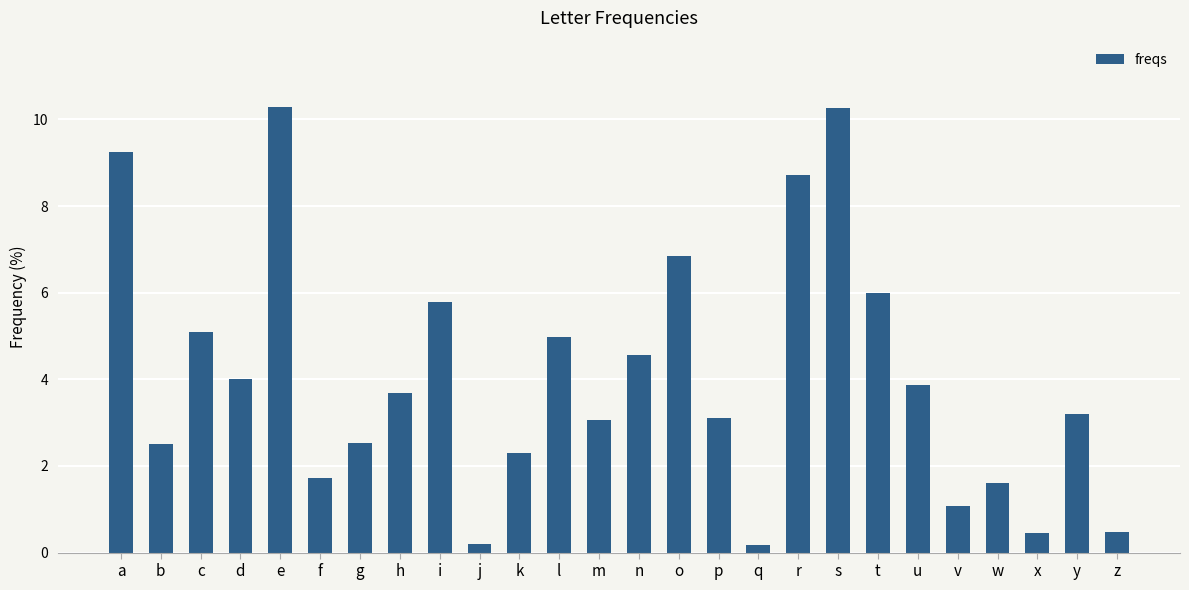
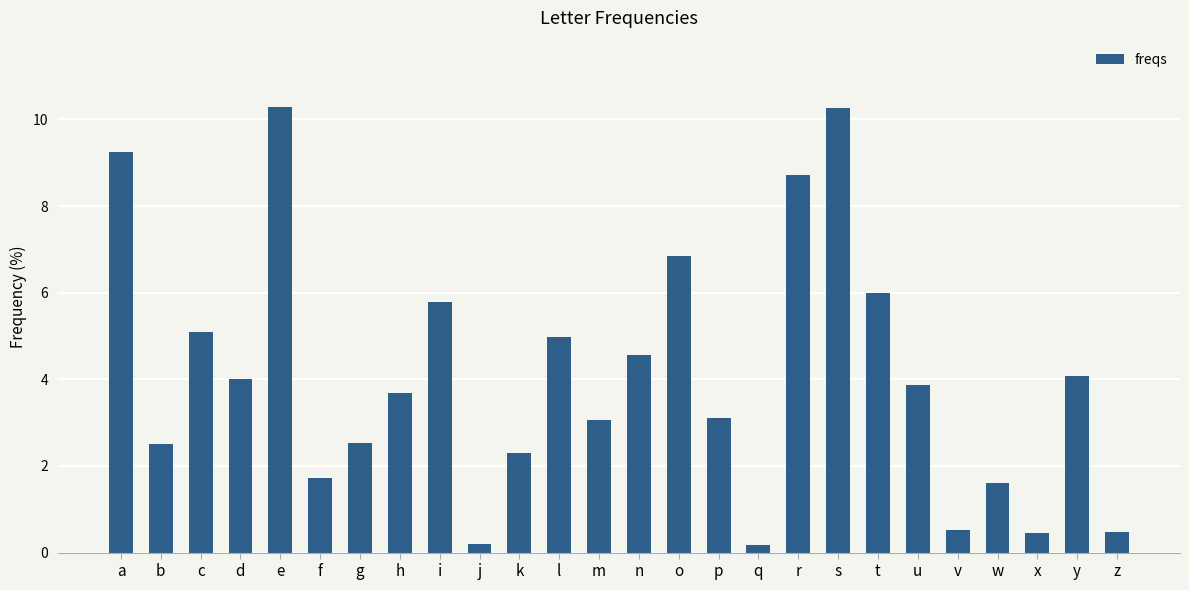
v: 1.1 -> 0.5
y: 3.2 -> 4.1
